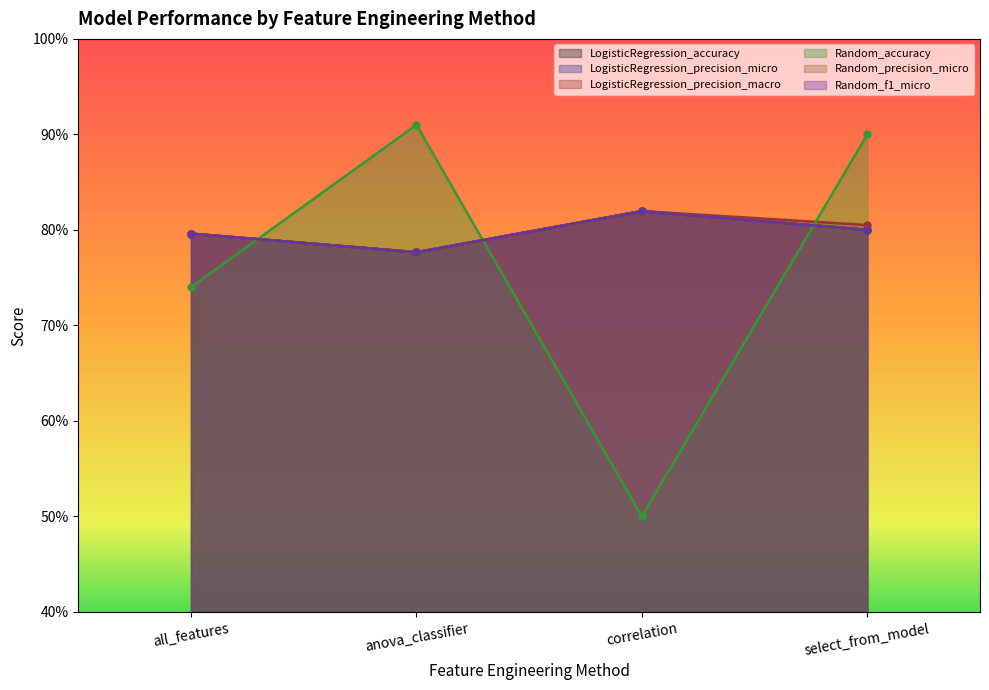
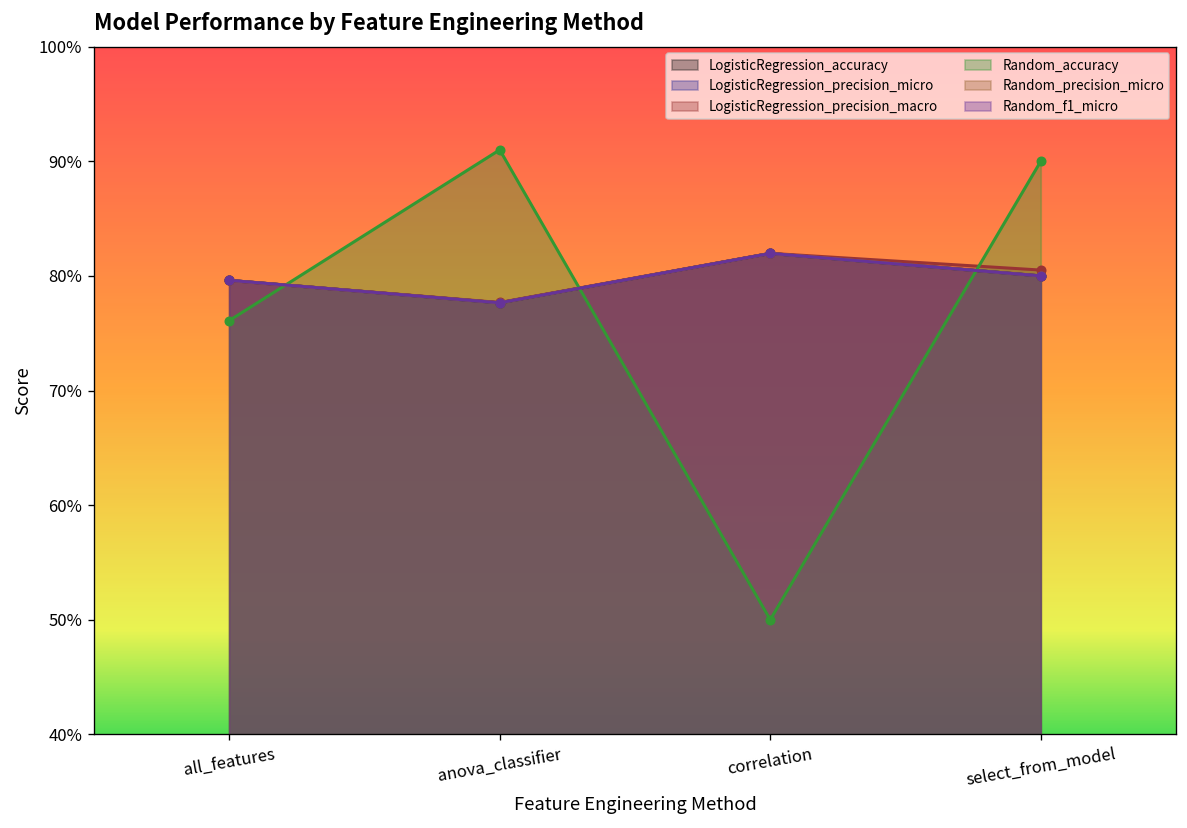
Random_accuracy, all_features: 74% -> 76%
